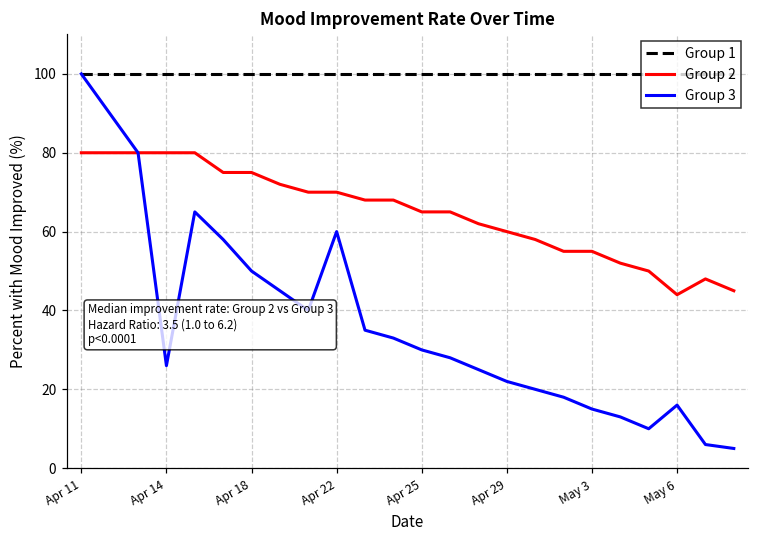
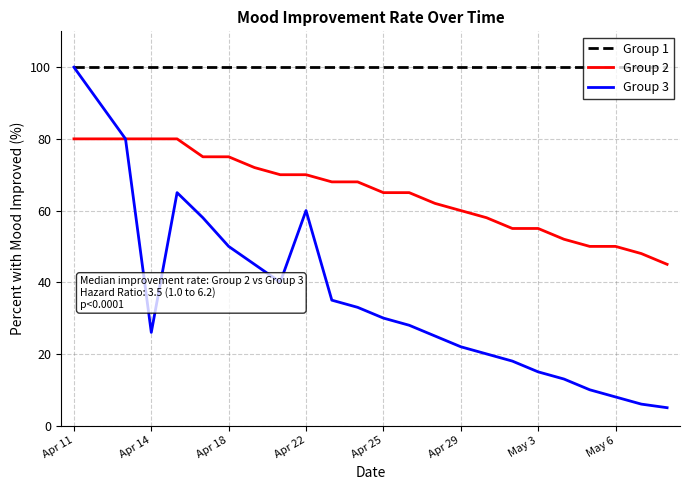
Group 2, May 6: 44 -> 50
Group 3, May 6: 16 -> 8
